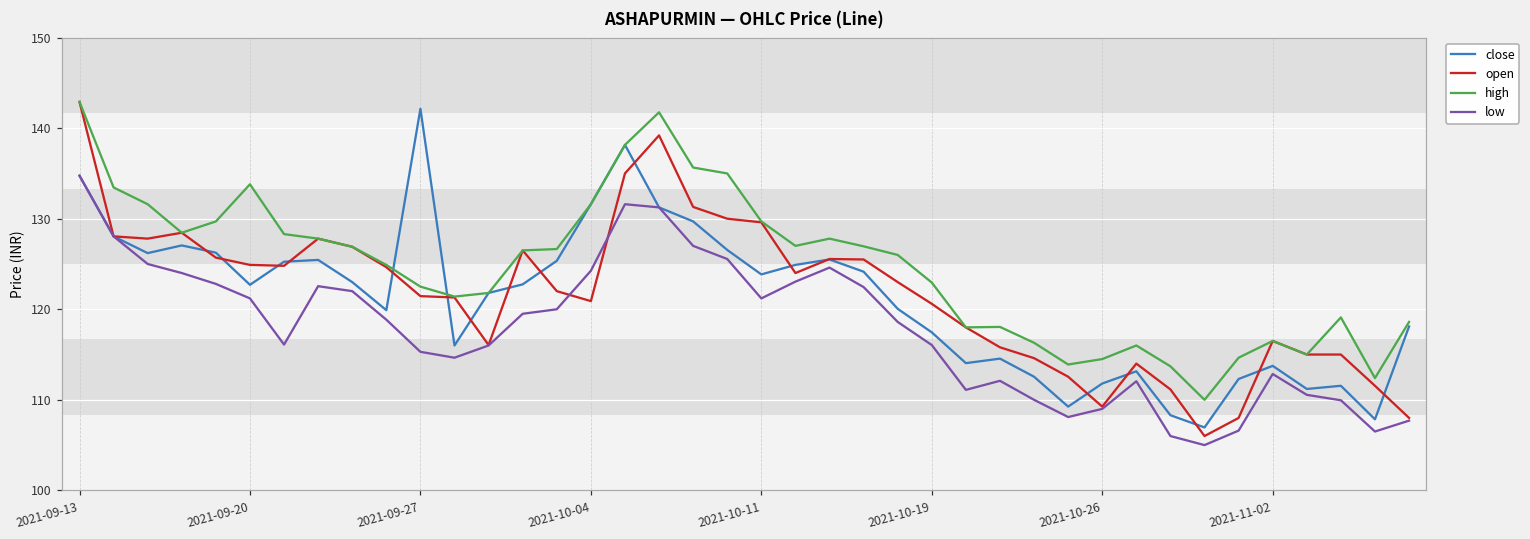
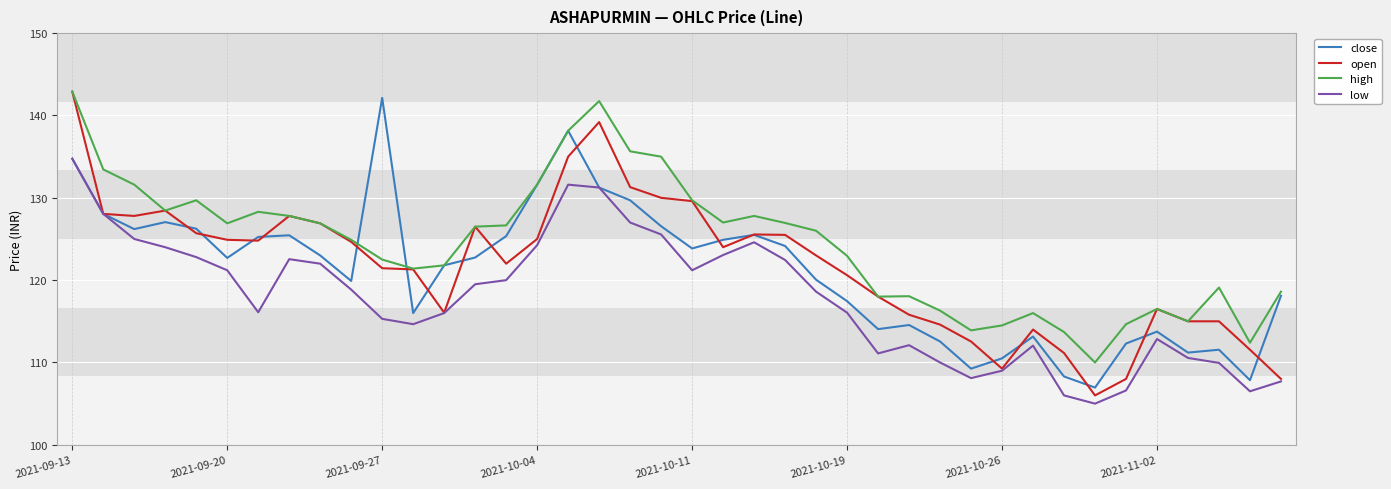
high, 2021-09-20: 134 -> 127
open, 2021-10-04: 121 -> 125
close, 2021-10-26: 112 -> 111
